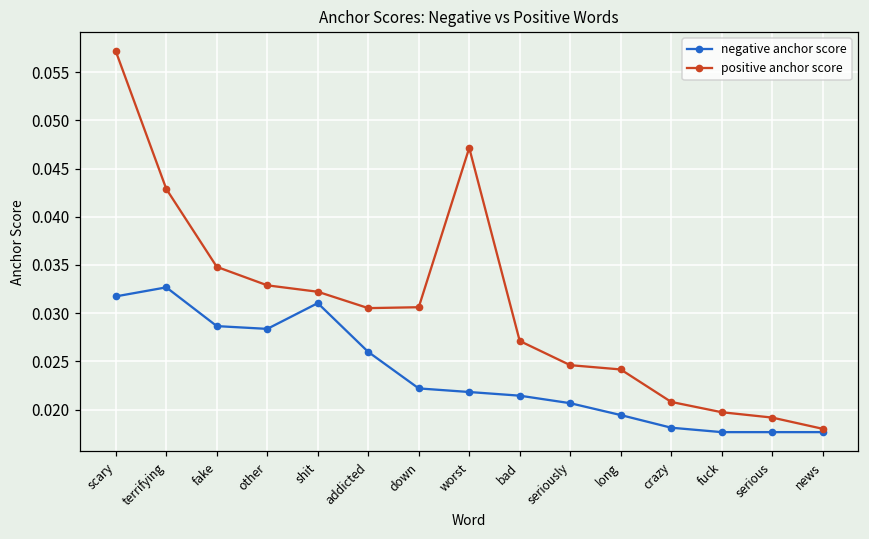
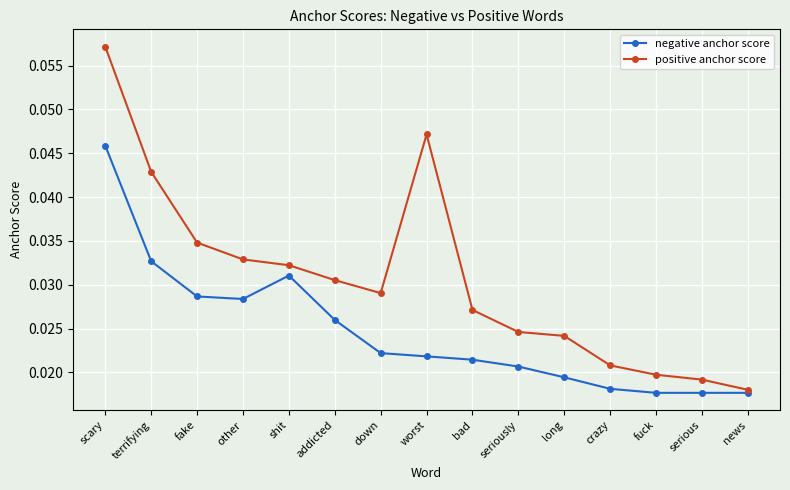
negative anchor score, scary: 0.032 -> 0.046
positive anchor score, down: 0.031 -> 0.029
